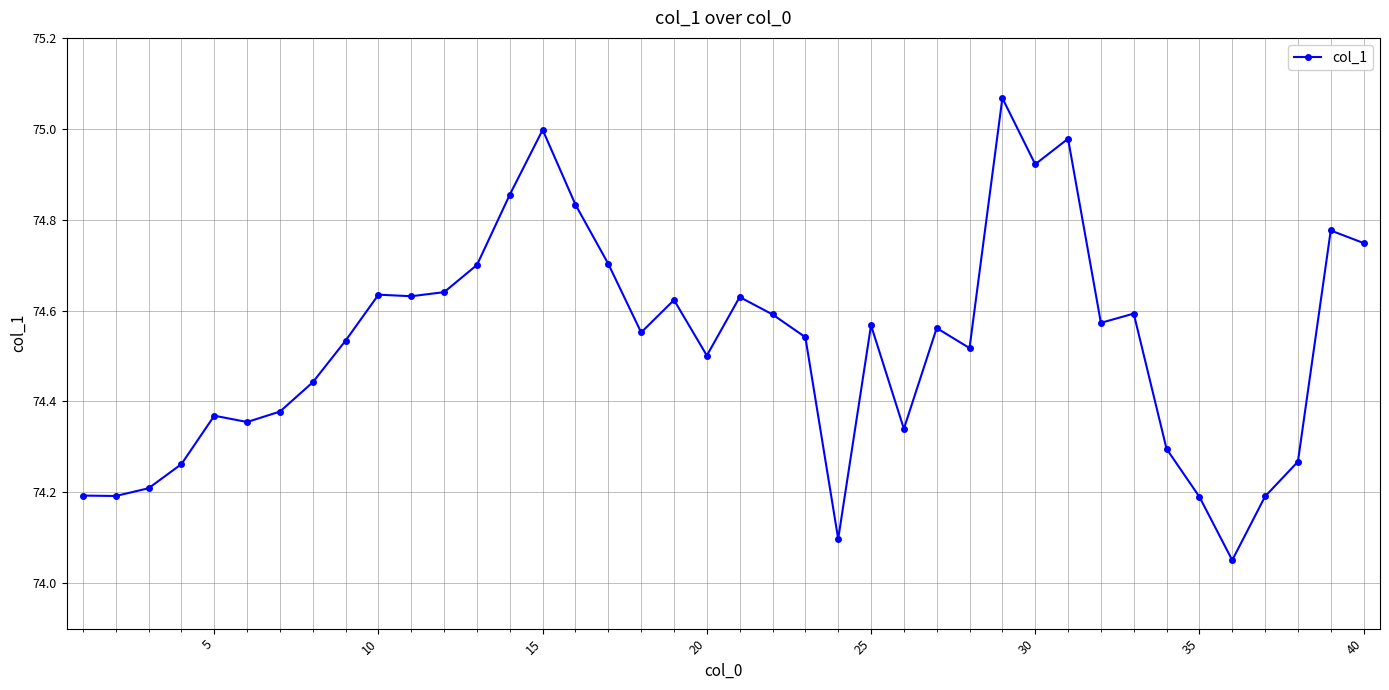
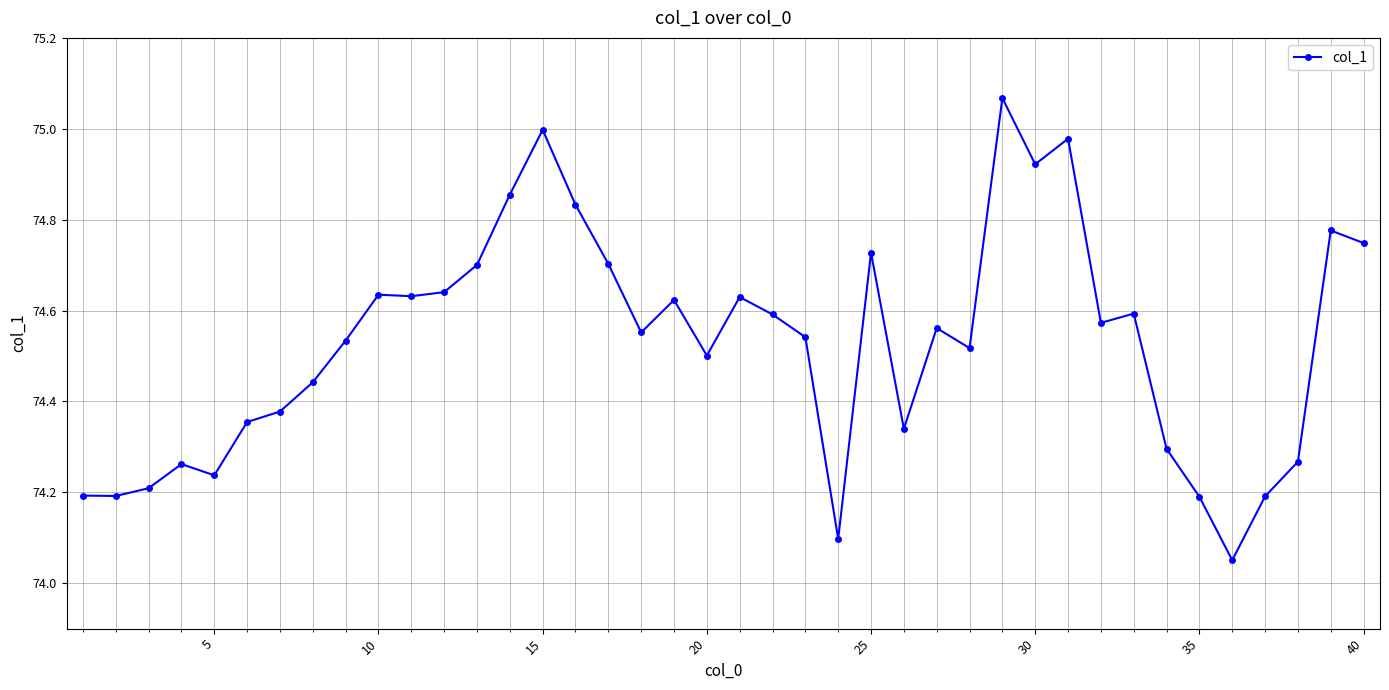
5: 74.37 -> 74.24
25: 74.57 -> 74.73
